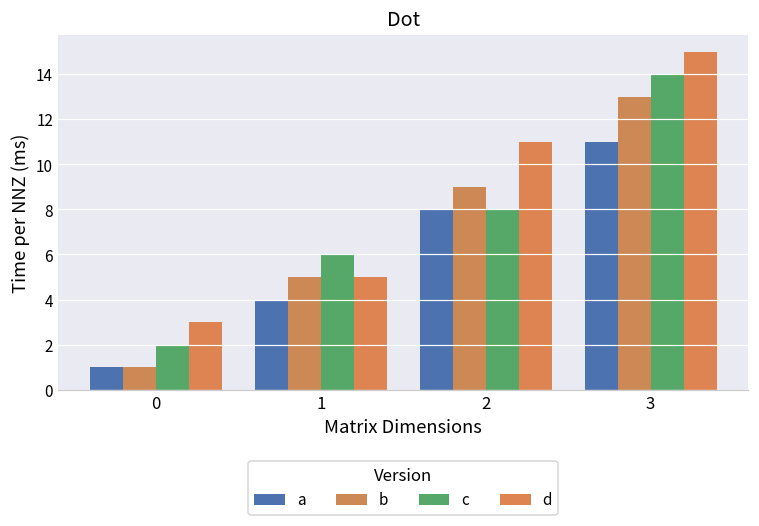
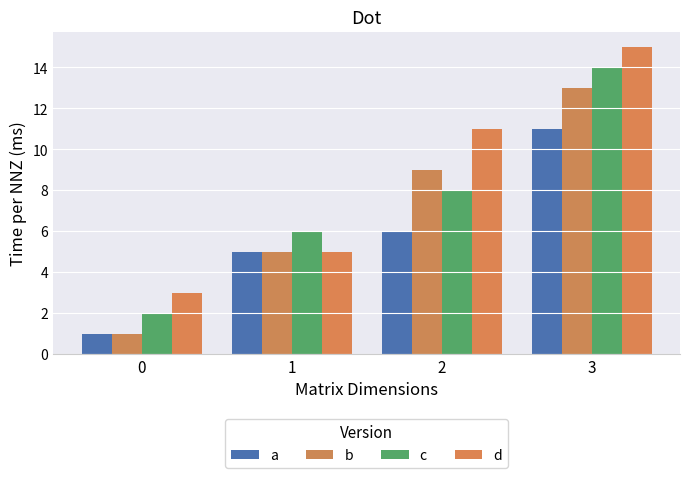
a, 1: 4 -> 5
a, 2: 8 -> 6
